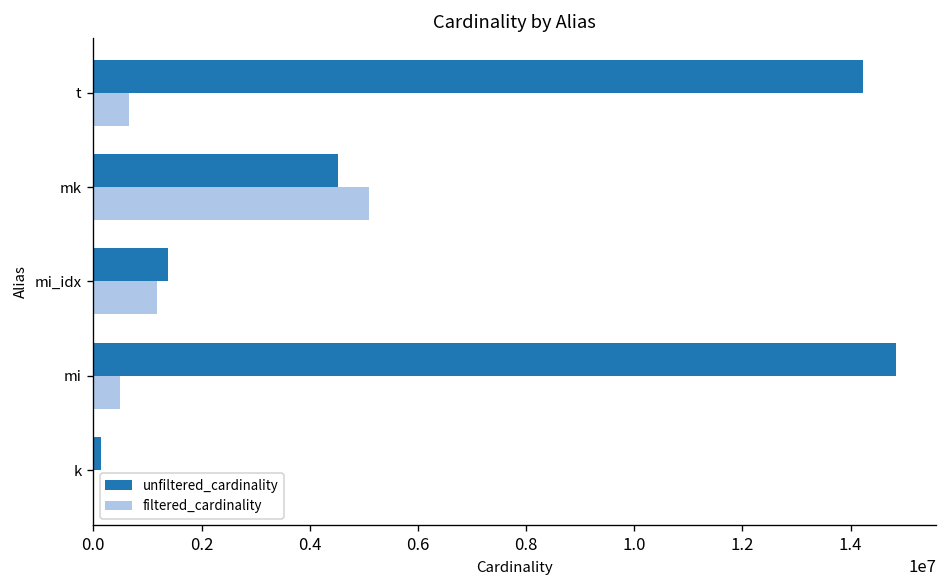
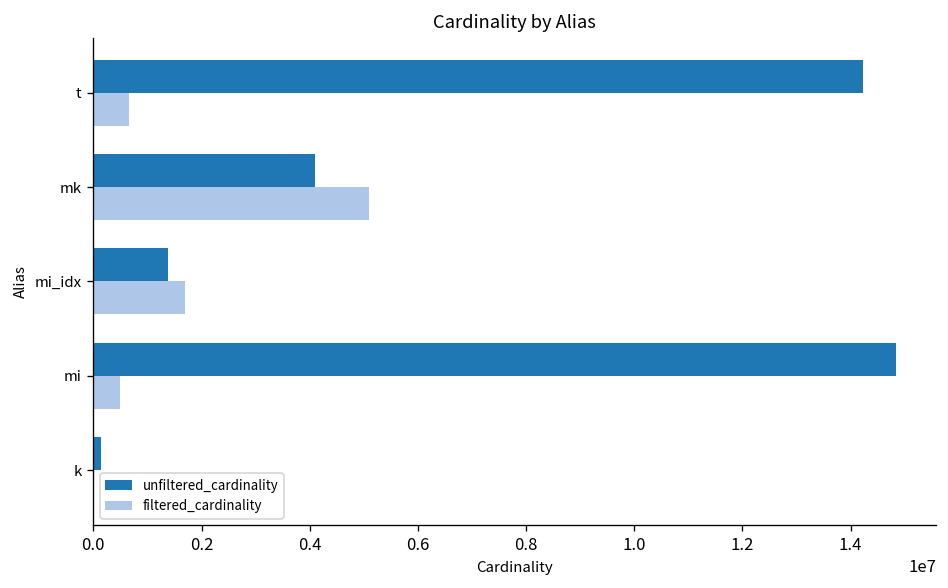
unfiltered_cardinality, mk: 4500000 -> 4100000
filtered_cardinality, mi_idx: 1200000 -> 1700000
